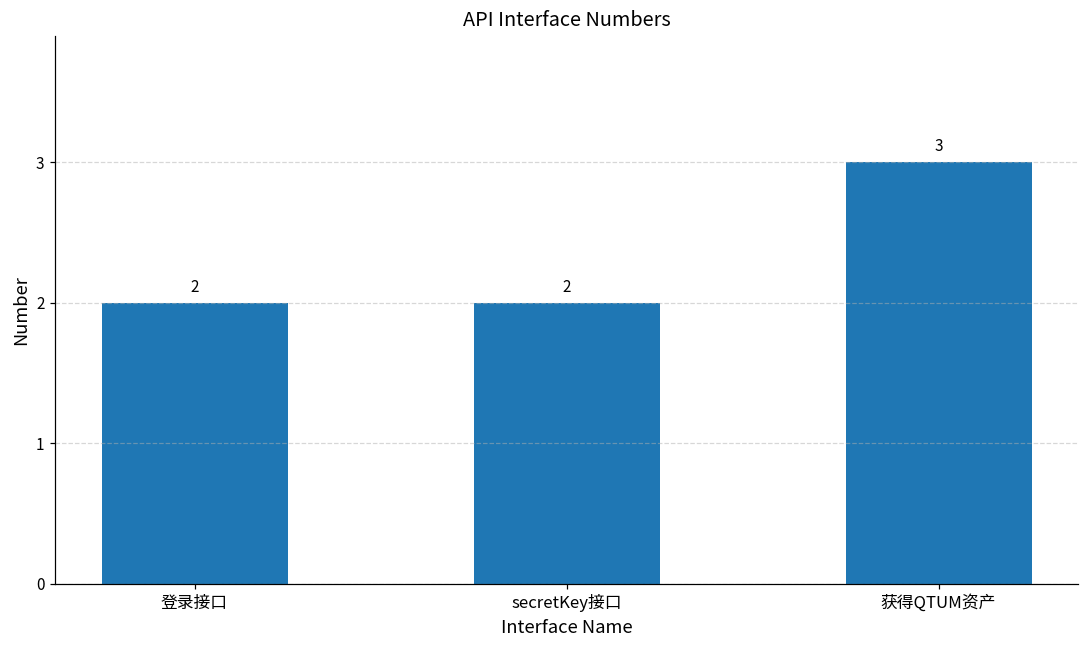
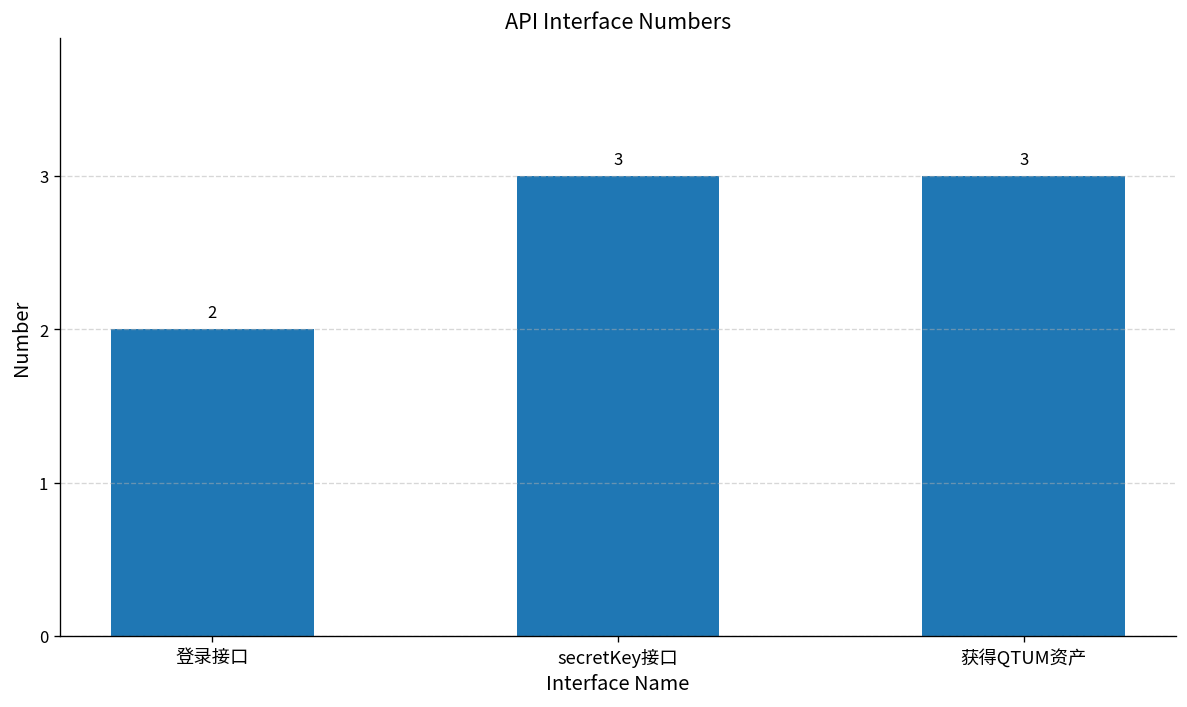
secretKey接口: 2 -> 3
